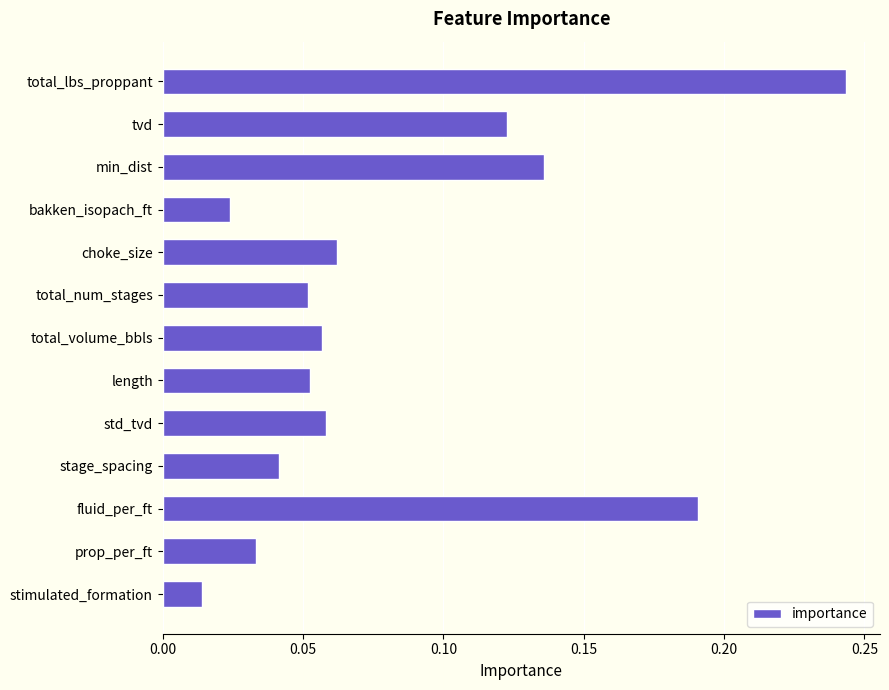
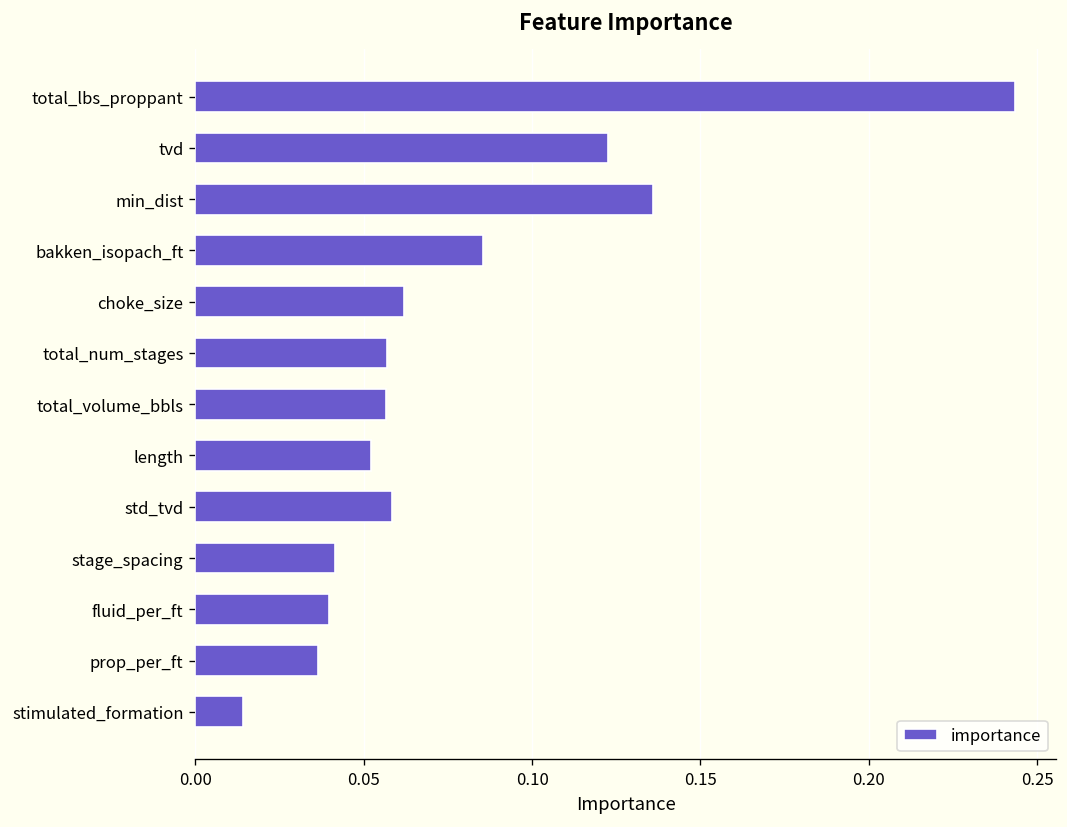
bakken_isopach_ft: 0.024 -> 0.085
total_num_stages: 0.052 -> 0.057
fluid_per_ft: 0.191 -> 0.040
prop_per_ft: 0.033 -> 0.036
